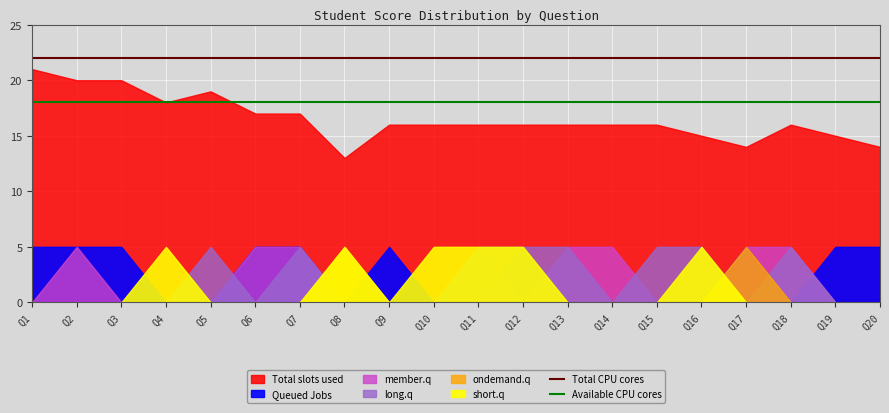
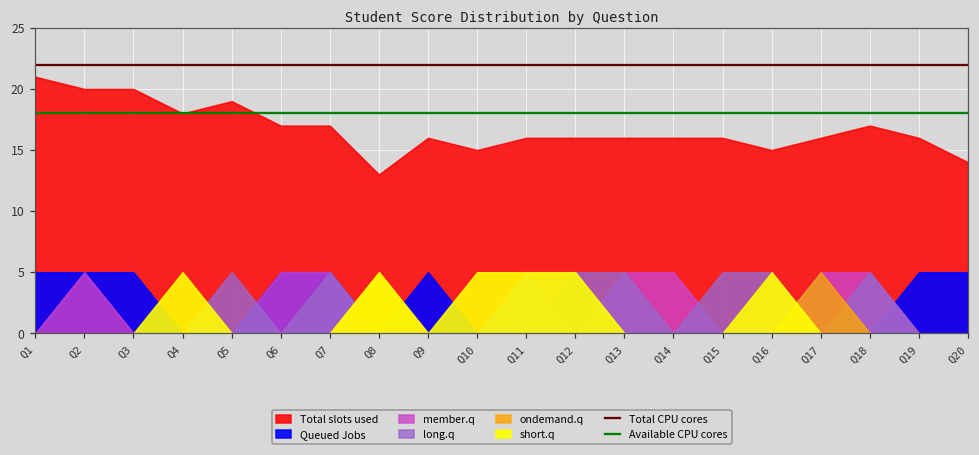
Total slots used, Q10: 16 -> 15
Total slots used, Q17: 14 -> 16
Total slots used, Q18: 16 -> 17
Total slots used, Q19: 15 -> 16
